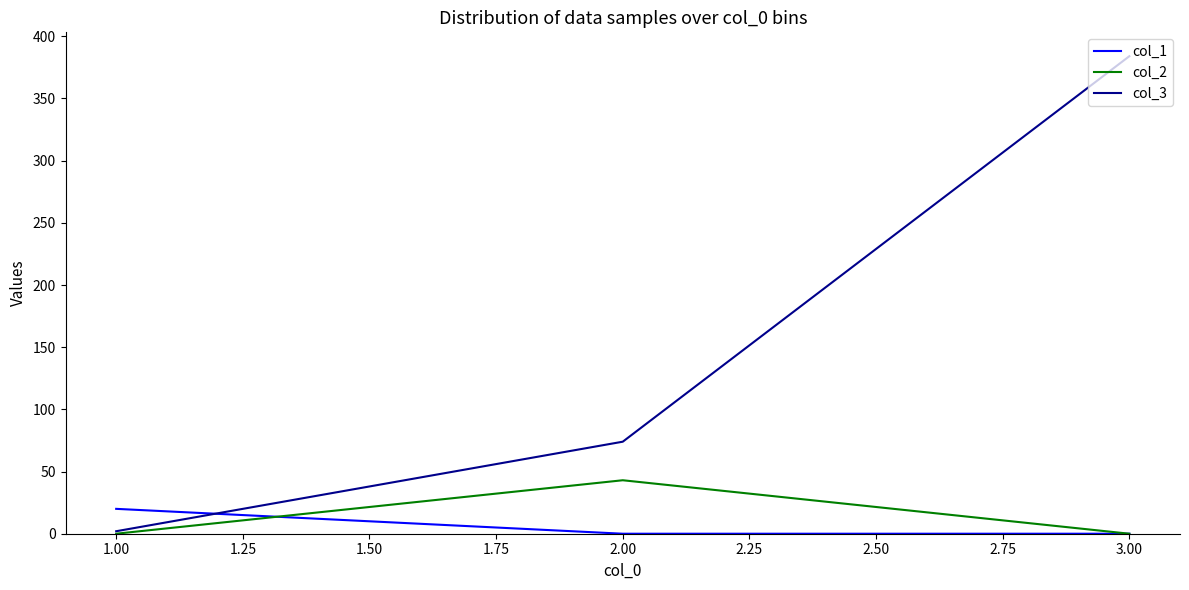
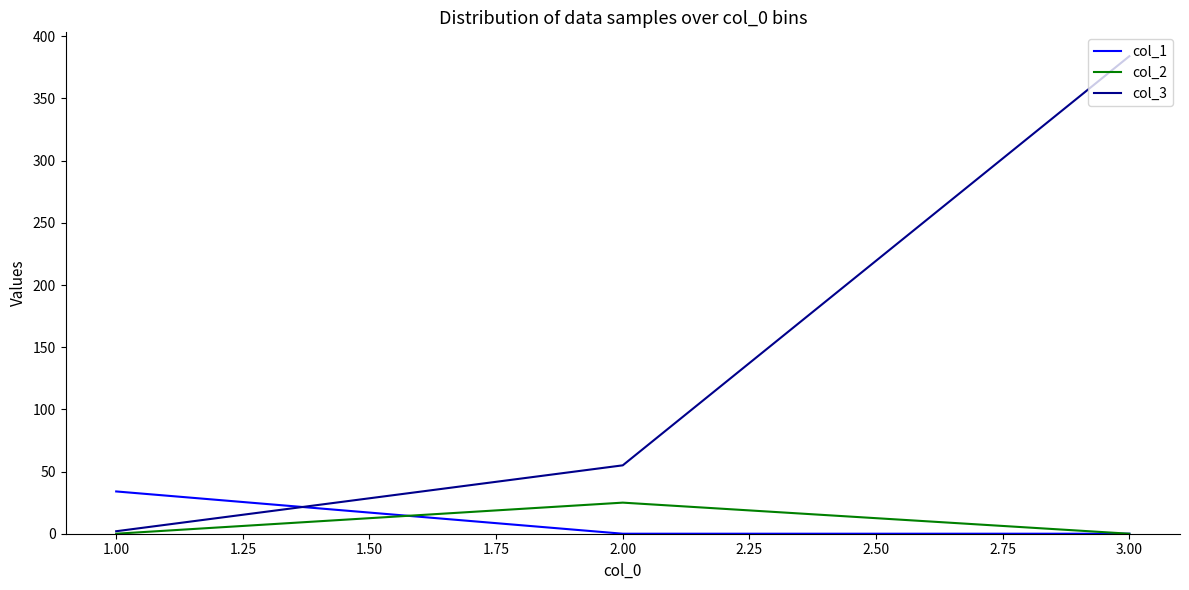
col_1, 1.00: 20 -> 34
col_2, 2.00: 43 -> 25
col_3, 2.00: 74 -> 55
